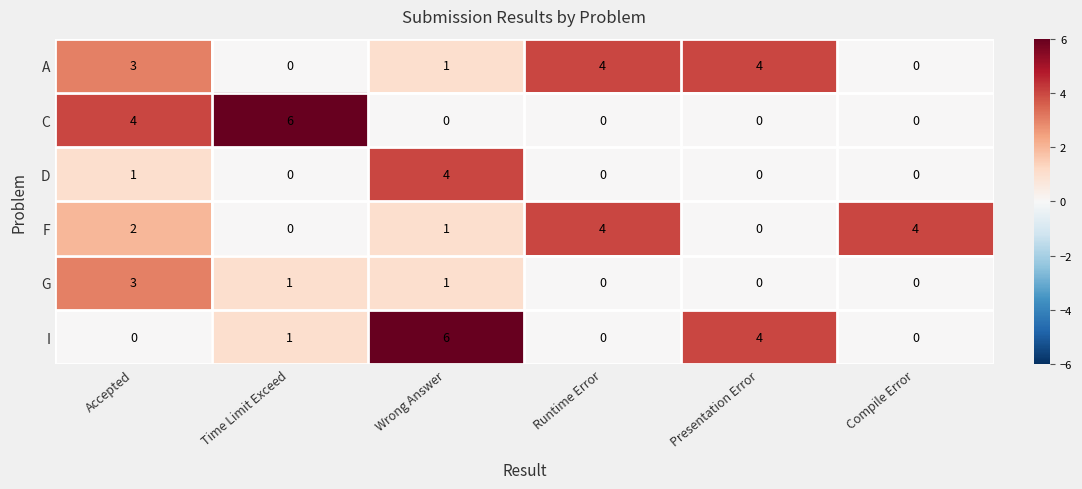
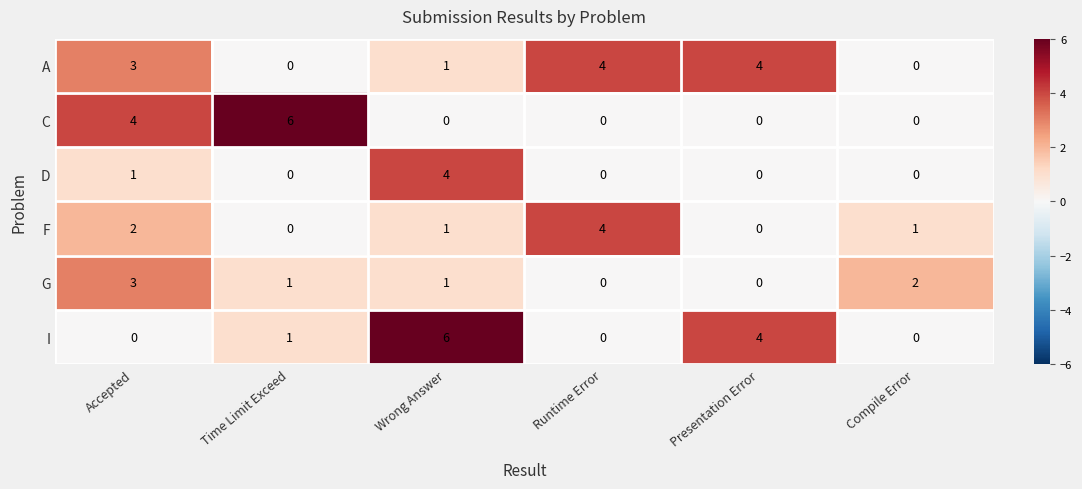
F, Compile Error: 4 -> 1
G, Compile Error: 0 -> 2
